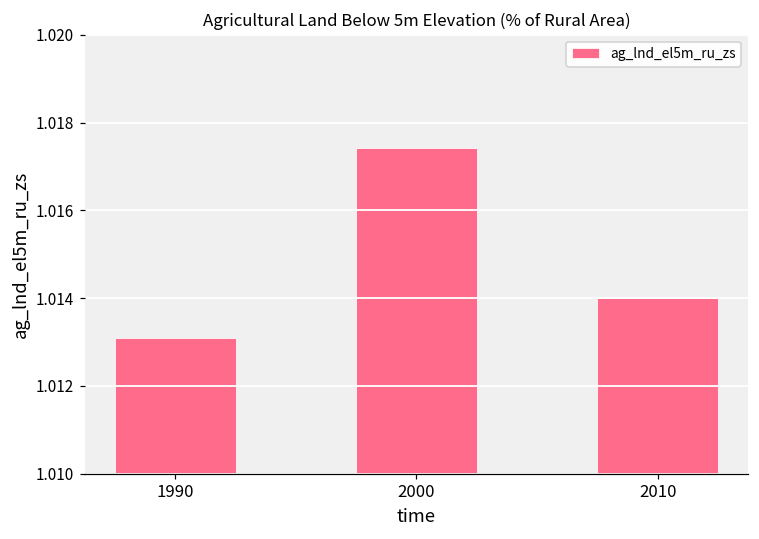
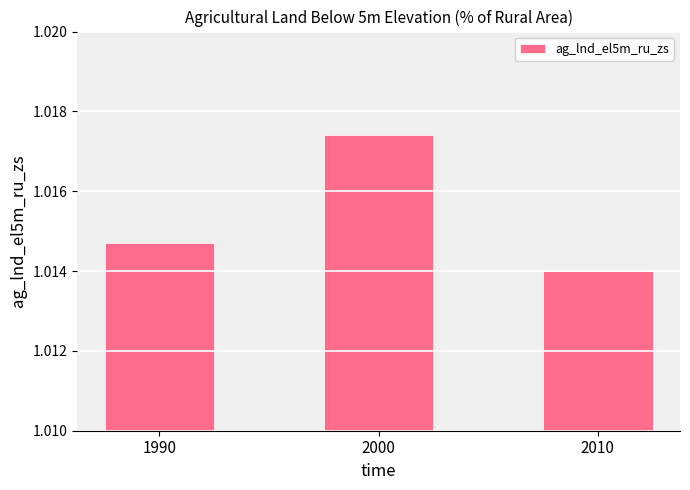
1990: 1.0131 -> 1.0147
